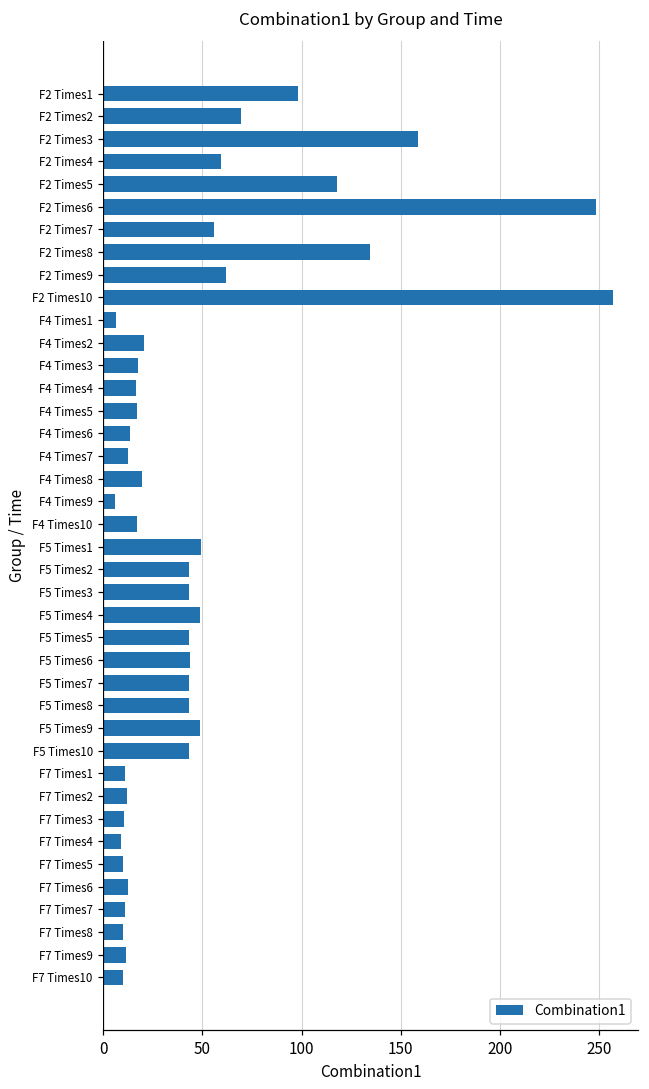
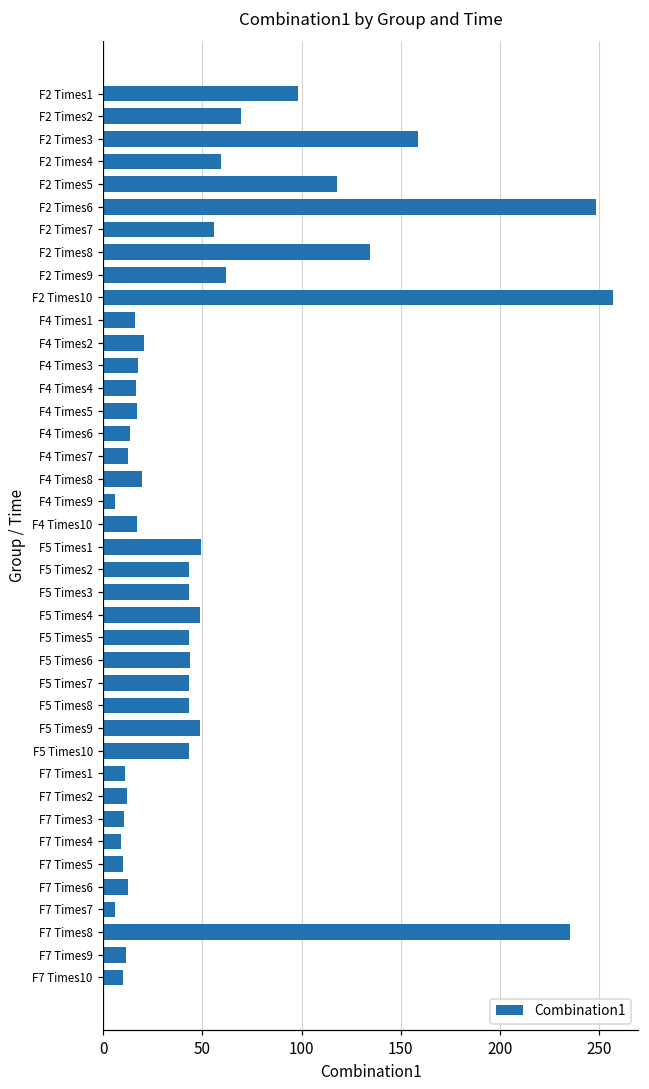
F4 Times1: 6 -> 16
F7 Times7: 11 -> 6
F7 Times8: 10 -> 235
